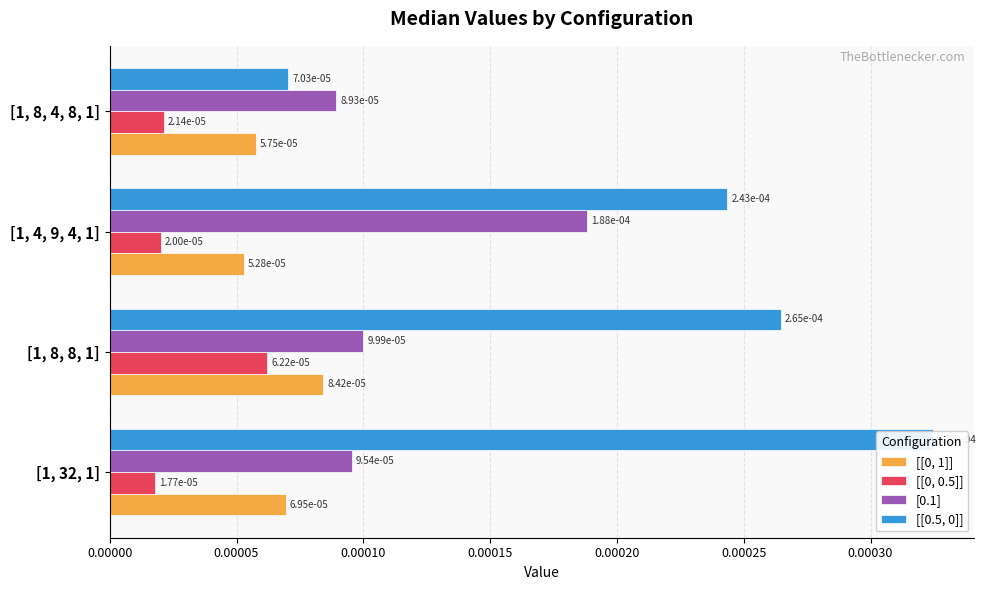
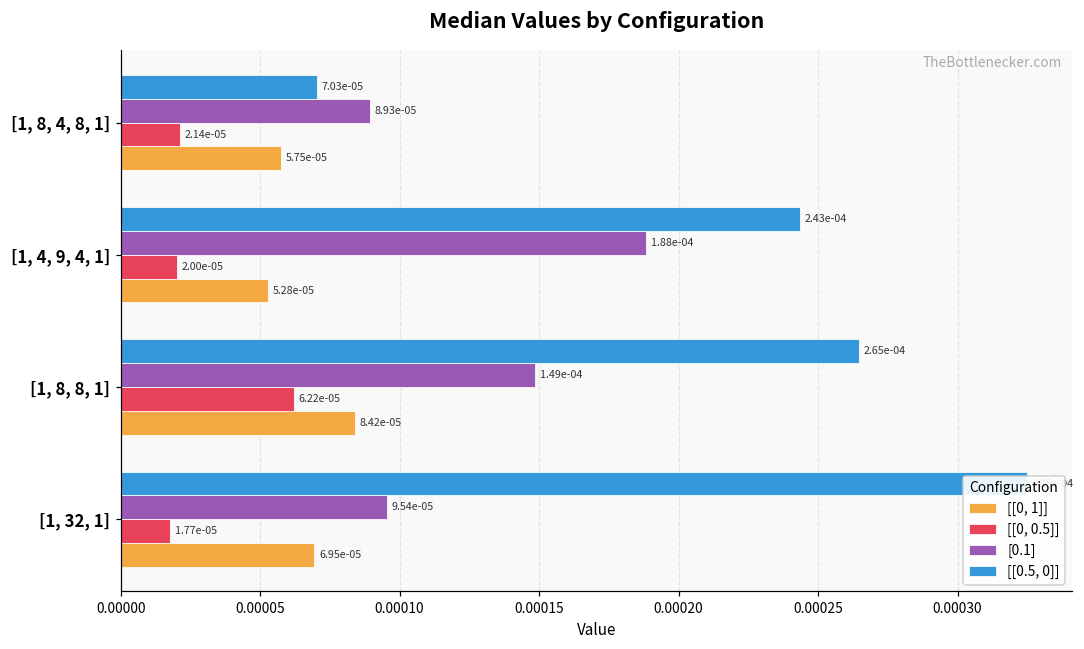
[0.1], [1, 8, 8, 1]: 9.99e-05 -> 1.49e-04
